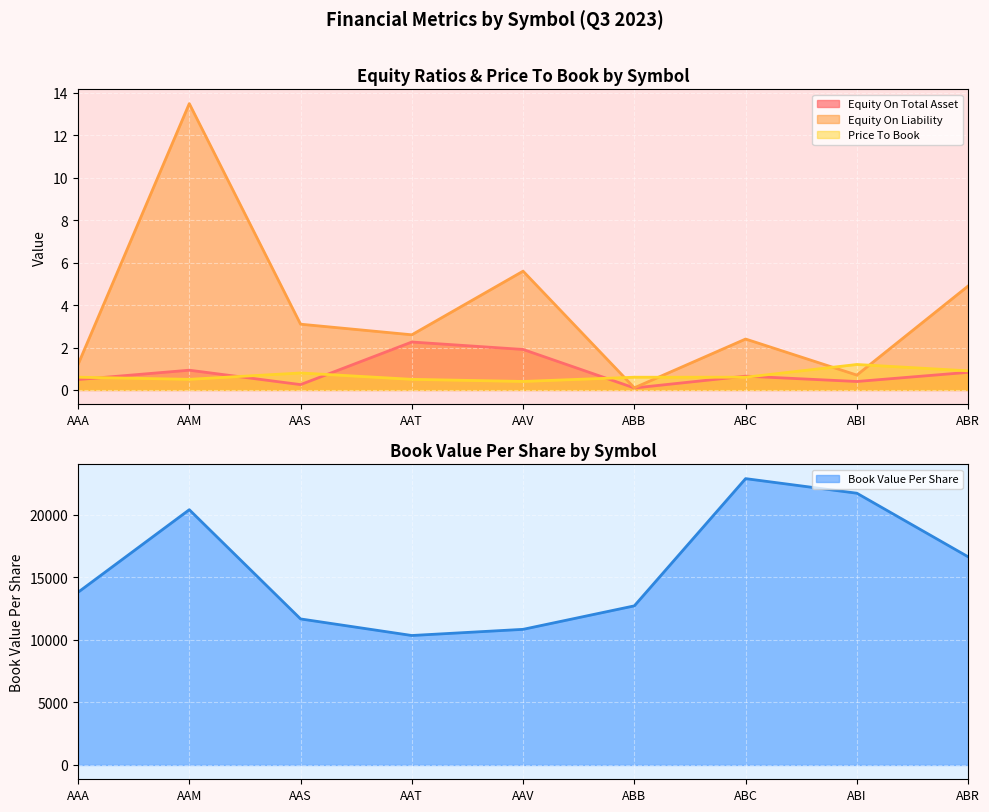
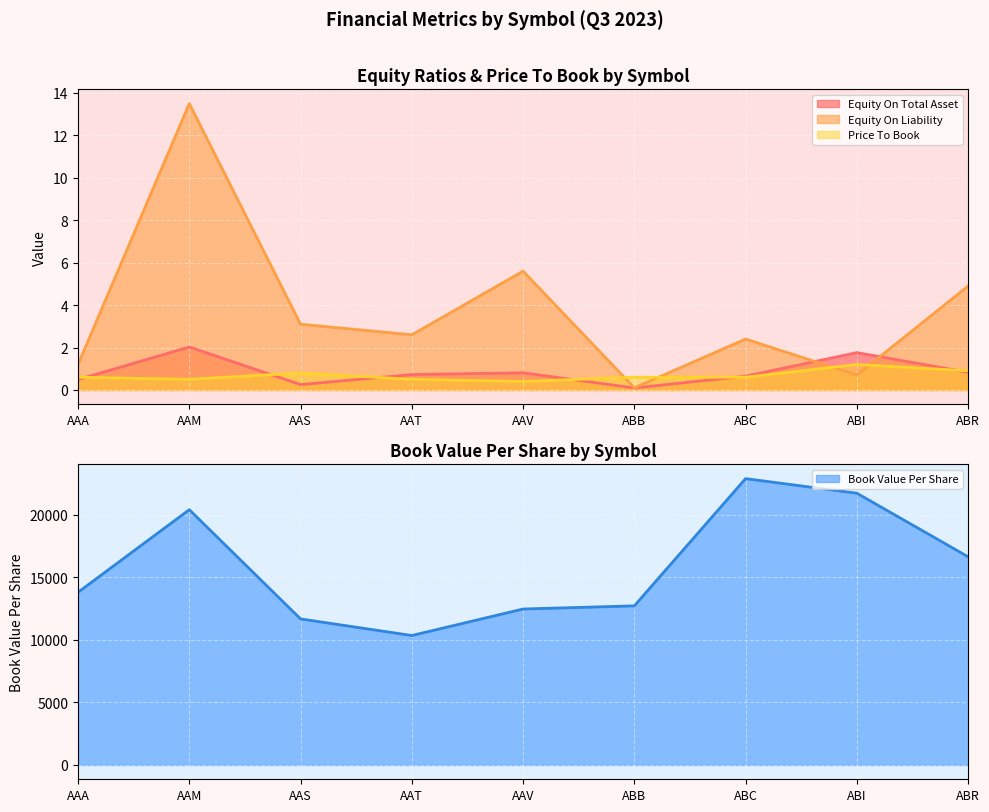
Equity Ratios & Price To Book by Symbol, Equity On Total Asset, AAM: 0.9 -> 2.0
Equity Ratios & Price To Book by Symbol, Equity On Total Asset, AAT: 2.3 -> 0.7
Equity Ratios & Price To Book by Symbol, Equity On Total Asset, AAV: 1.9 -> 0.8
Equity Ratios & Price To Book by Symbol, Equity On Total Asset, ABI: 0.4 -> 1.8
Book Value Per Share by Symbol, AAV: 10800 -> 12500
